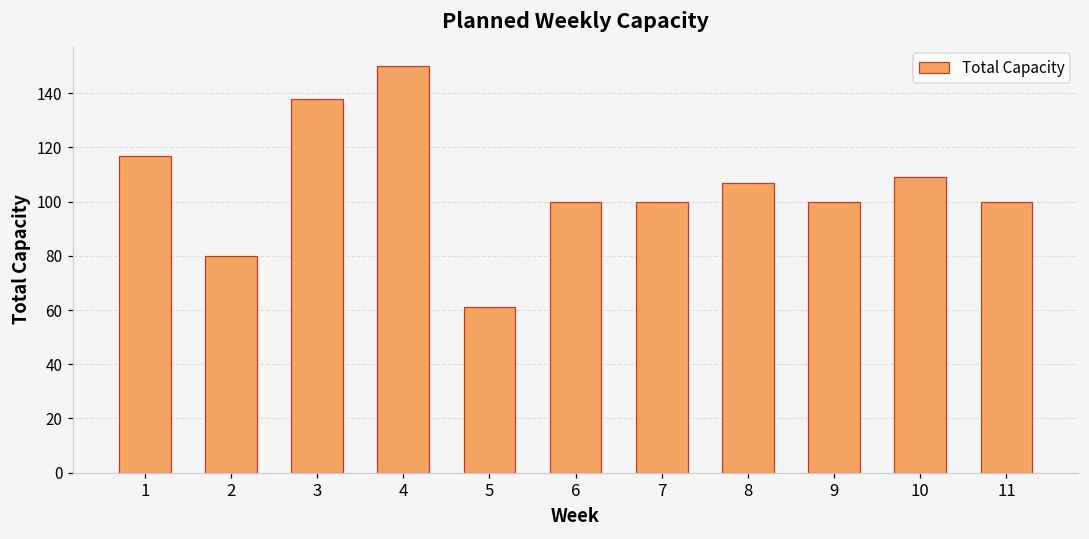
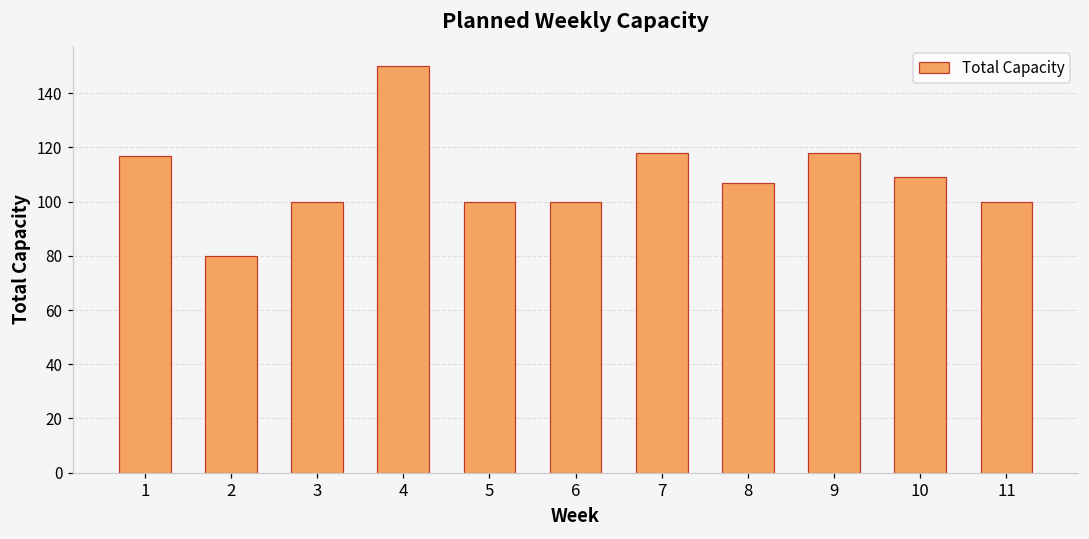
3: 138 -> 100
5: 61 -> 100
7: 100 -> 118
9: 100 -> 118
